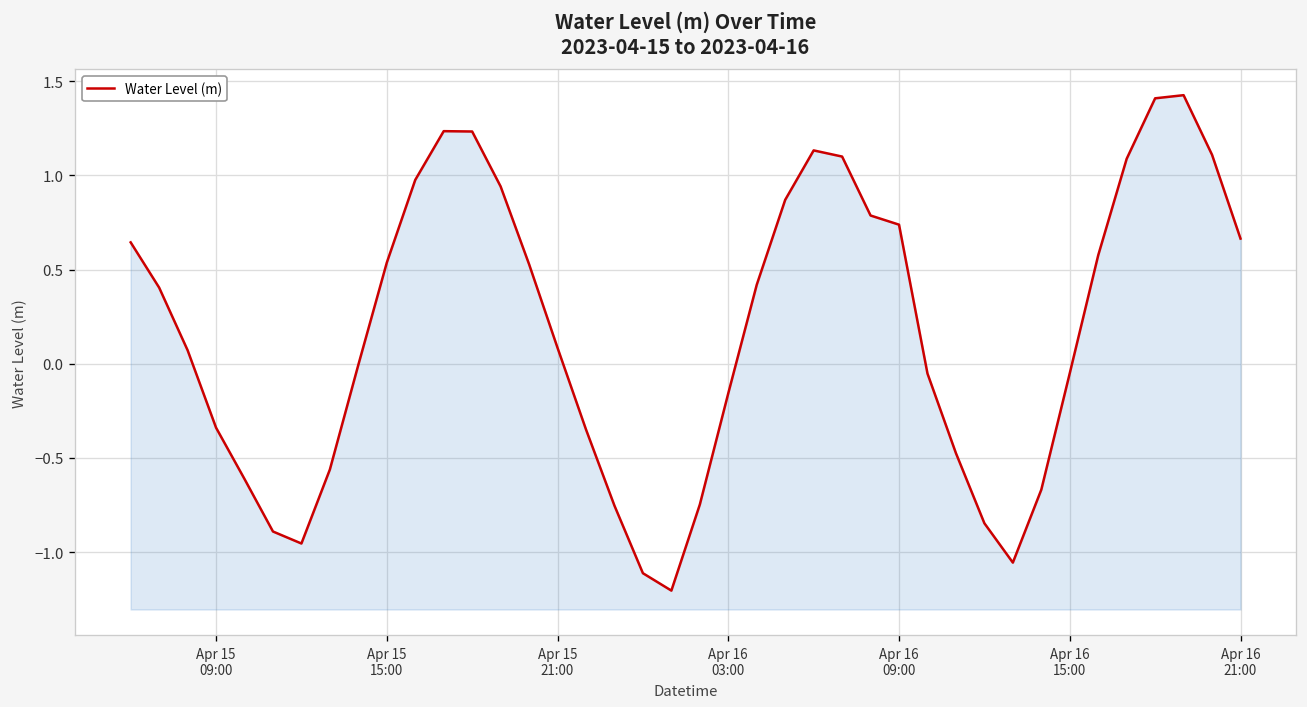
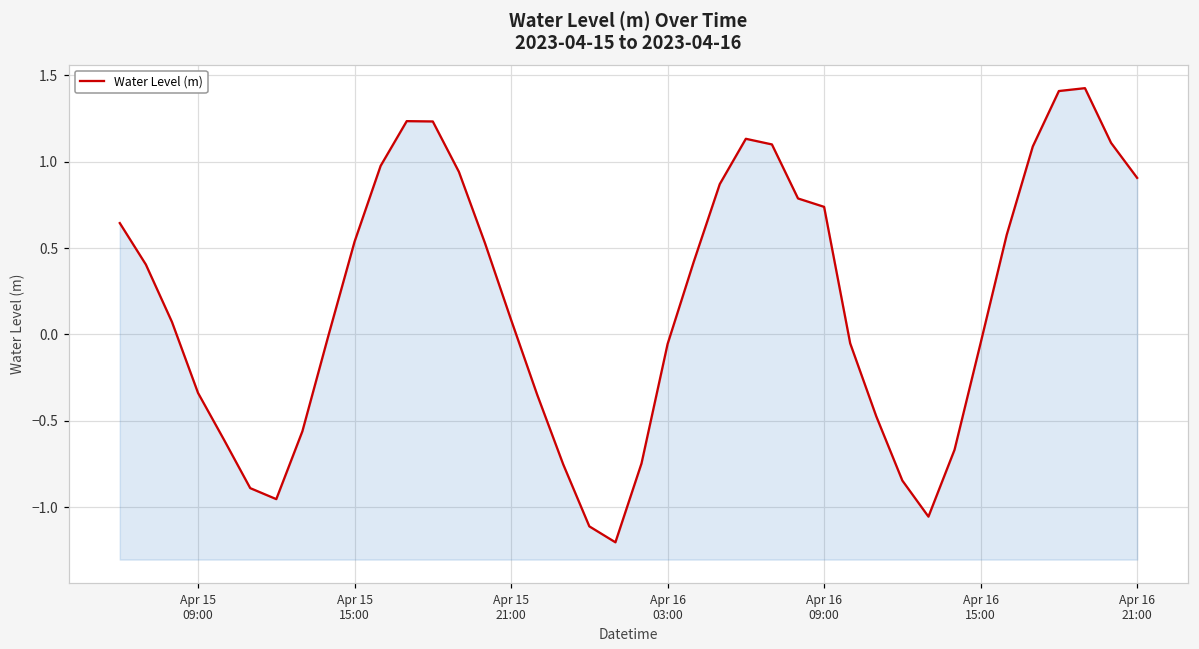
Apr 16 03:00: -0.16 -> -0.06
Apr 16 21:00: 0.66 -> 0.91
